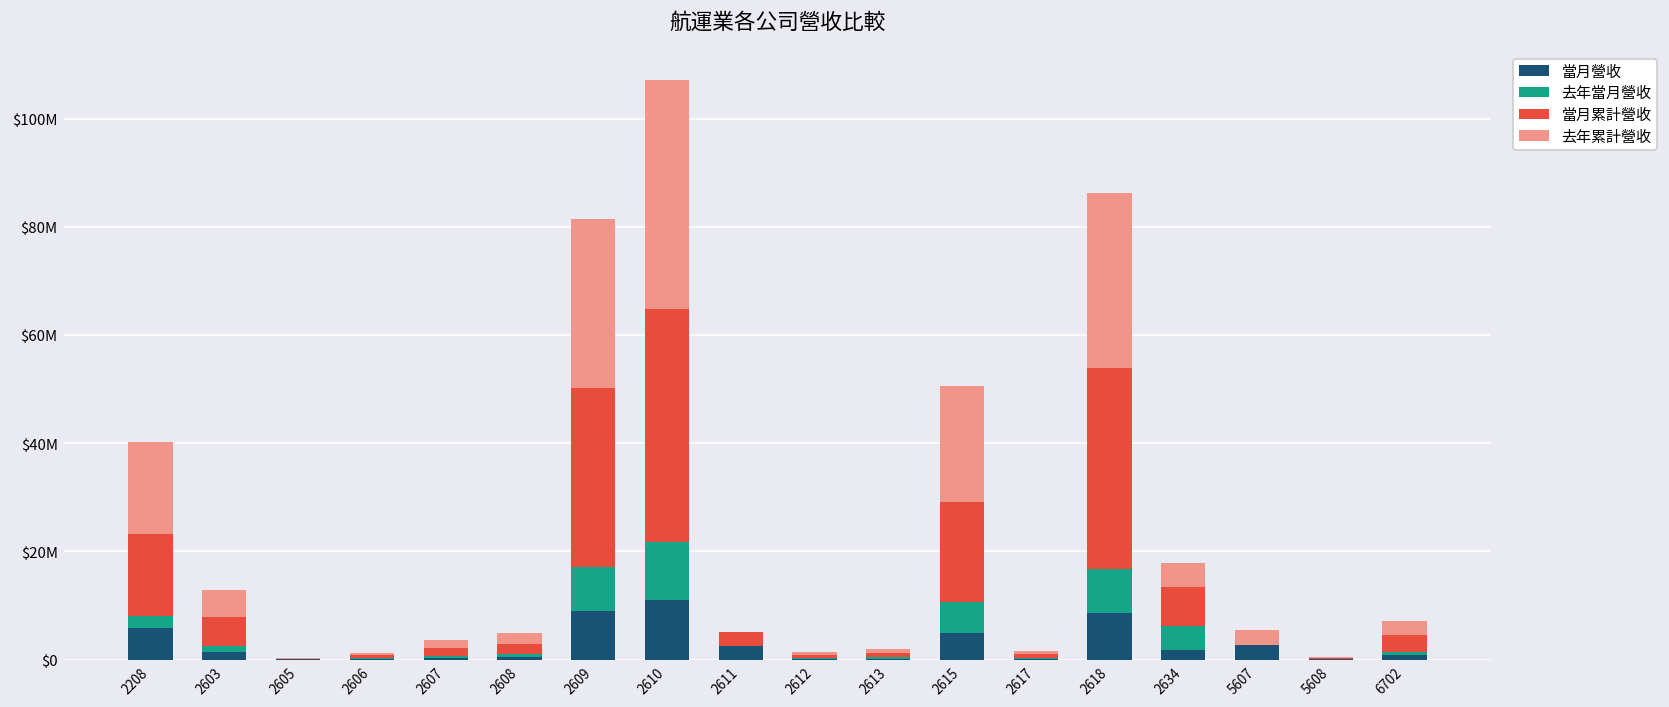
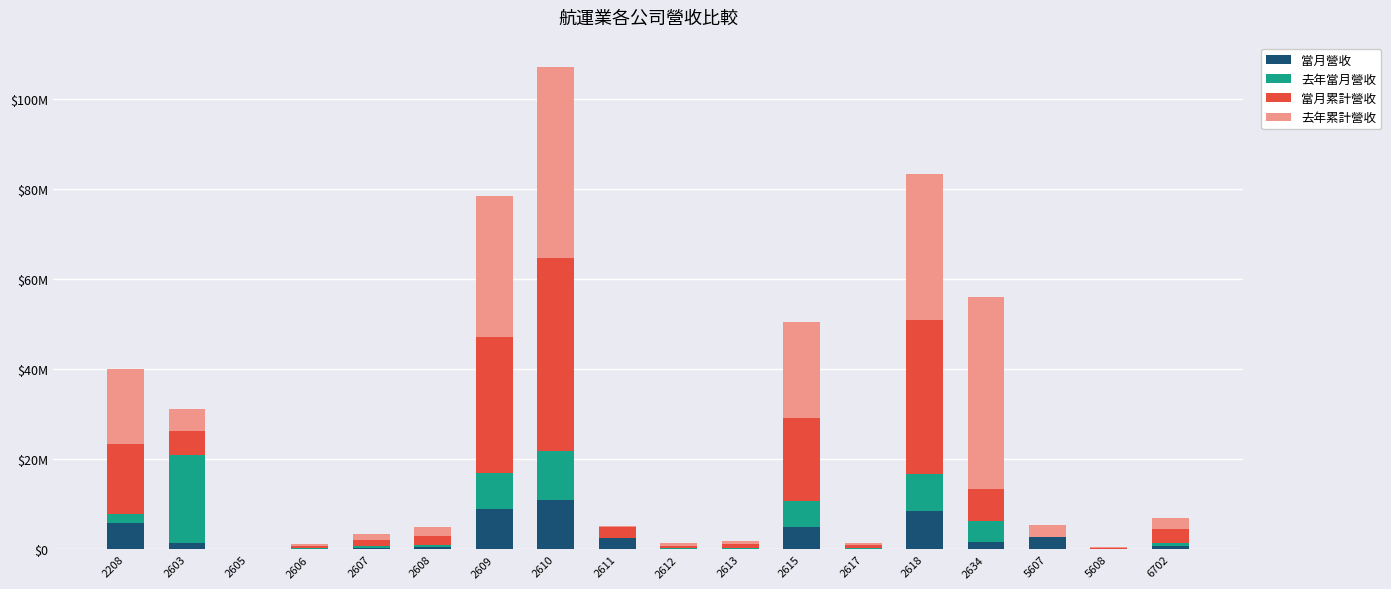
去年當月營收, 2603: $1000000 -> $20000000
當月累計營收, 2609: $33000000 -> $30000000
當月累計營收, 2618: $37000000 -> $34000000
去年累計營收, 2634: $4000000 -> $43000000
